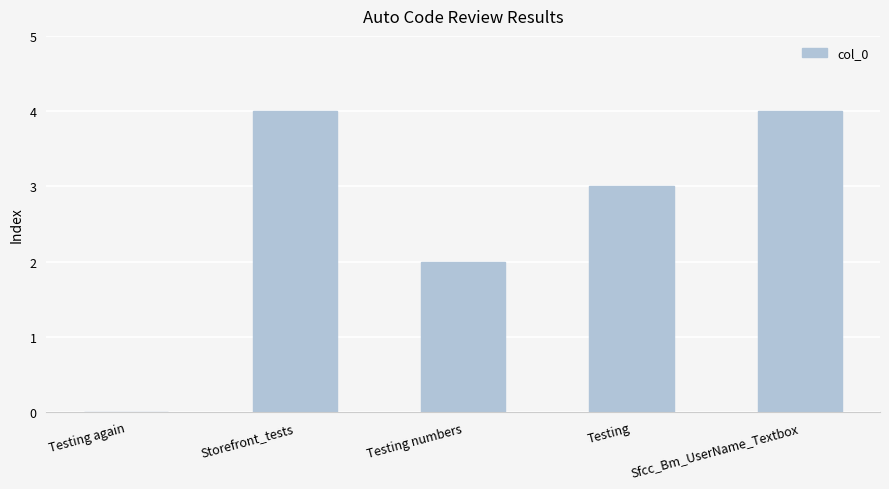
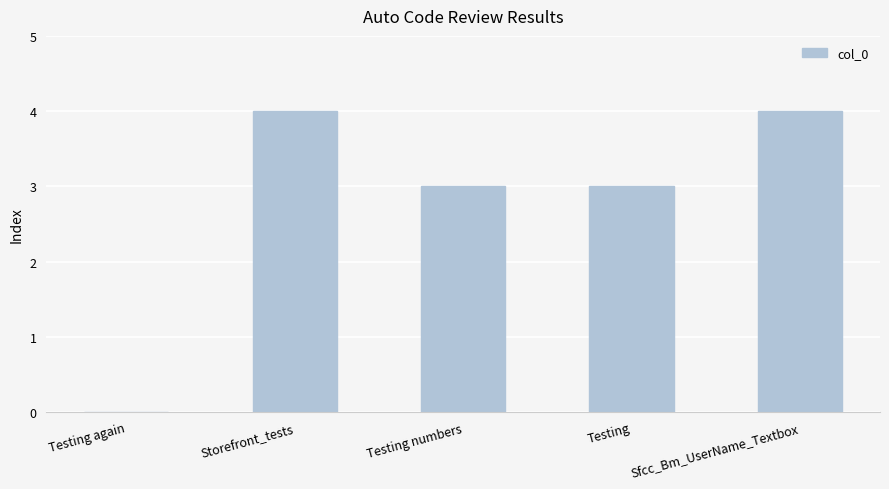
Testing numbers: 2 -> 3
